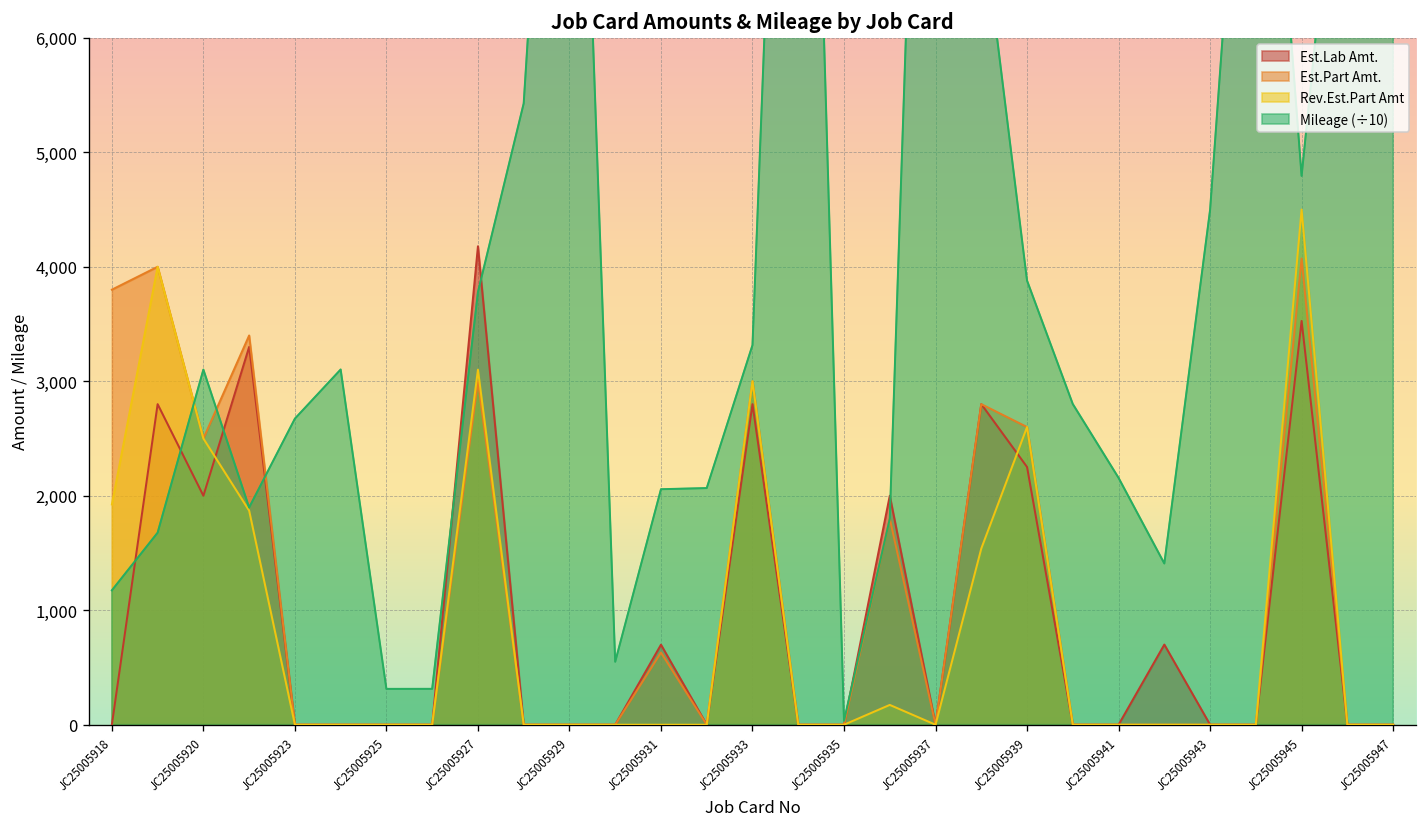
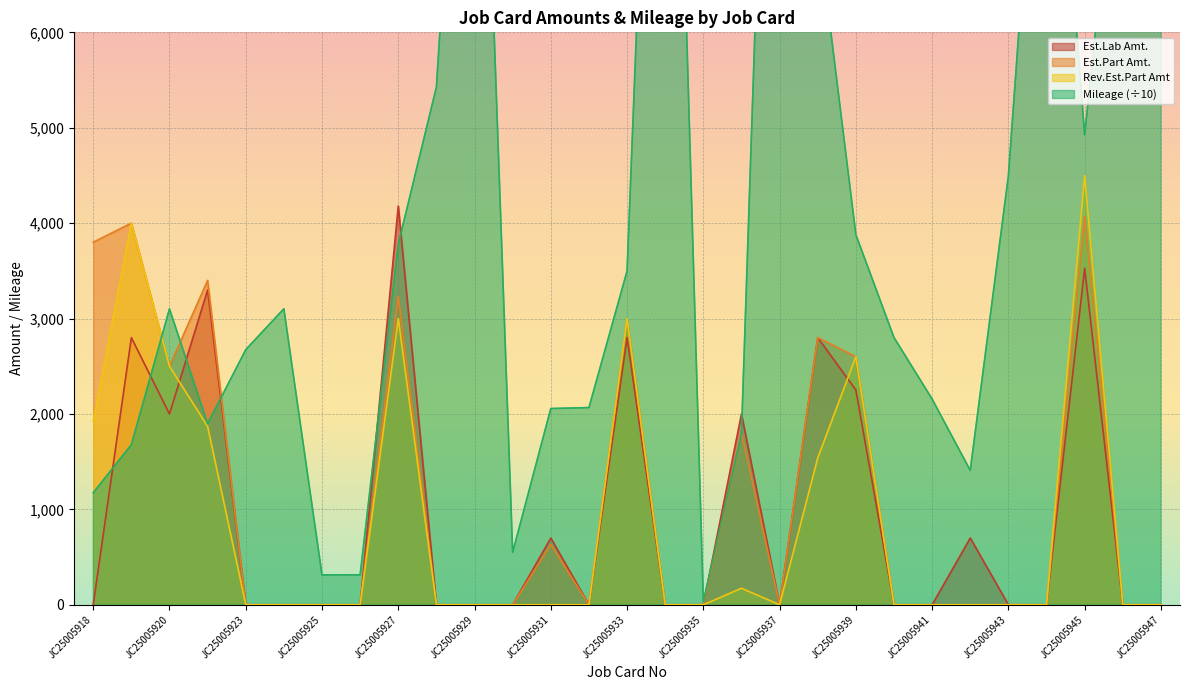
Est.Part Amt., JC25005927: 3,000 -> 3,200
Rev.Est.Part Amt, JC25005927: 3,100 -> 3,000
Mileage (÷10), JC25005933: 3,300 -> 3,500
Mileage (÷10), JC25005945: 4,800 -> 4,900
